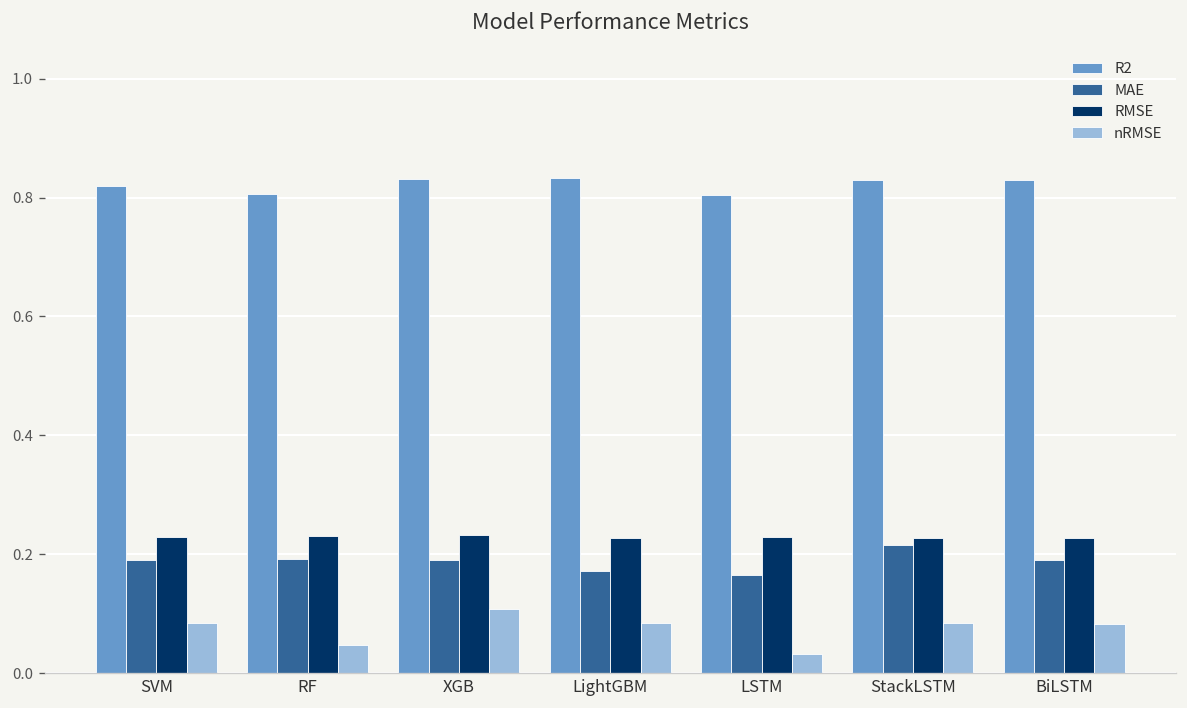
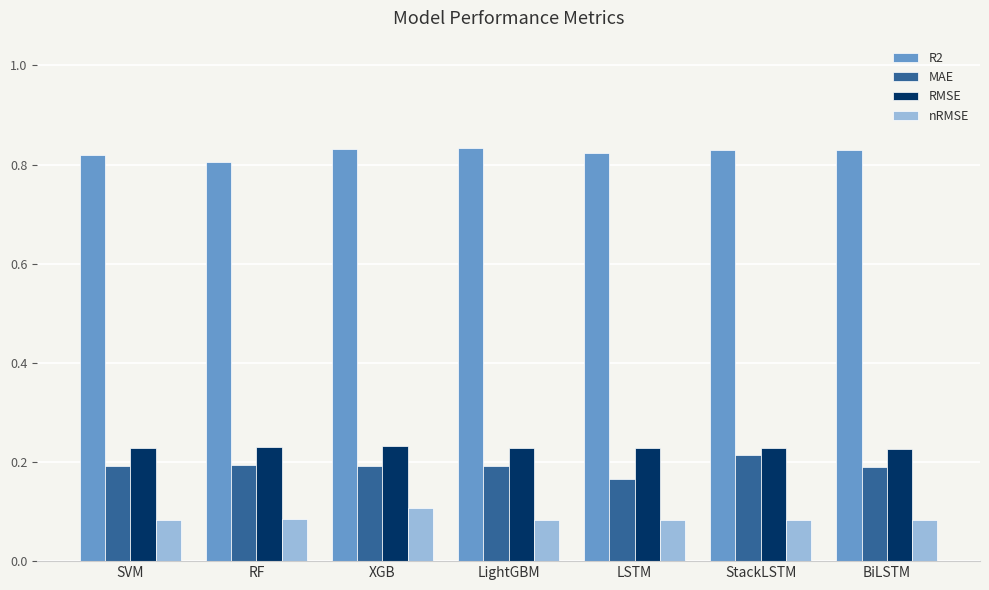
nRMSE, RF: 0.05 -> 0.09
MAE, LightGBM: 0.17 -> 0.19
R2, LSTM: 0.80 -> 0.82
nRMSE, LSTM: 0.03 -> 0.08
